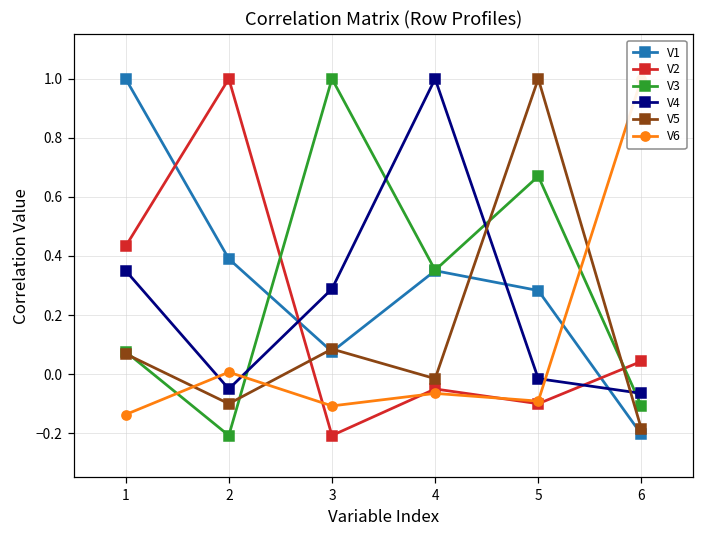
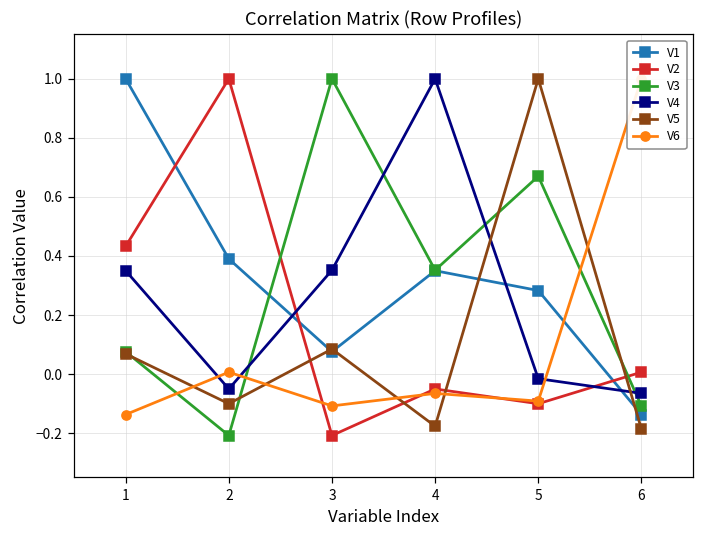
V4, 3: 0.29 -> 0.35
V5, 4: -0.02 -> -0.18
V1, 6: -0.20 -> -0.14
V2, 6: 0.04 -> 0.01
